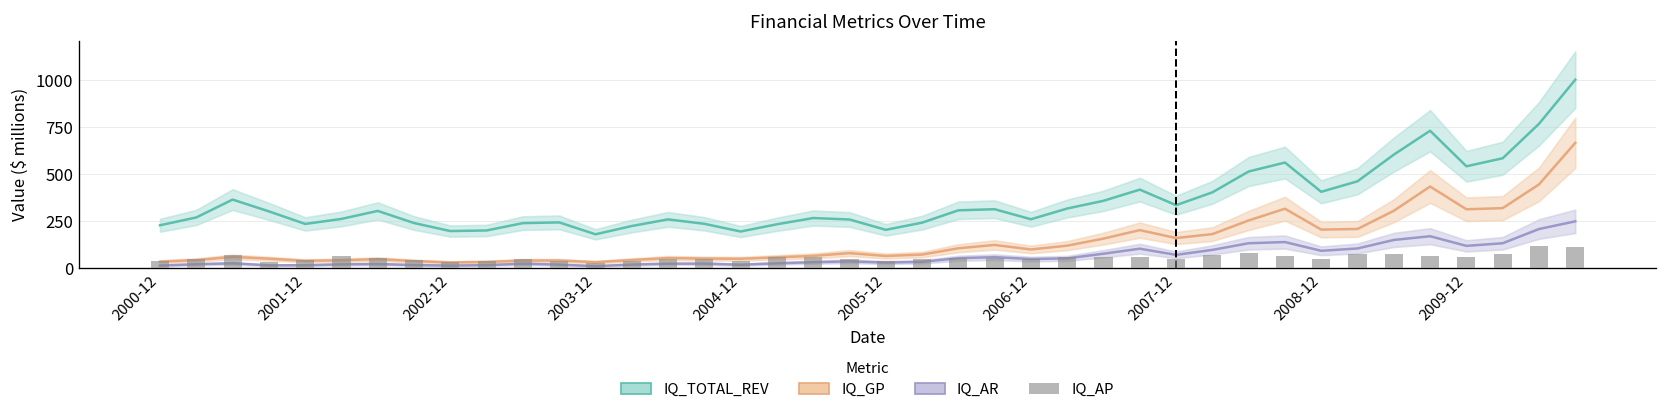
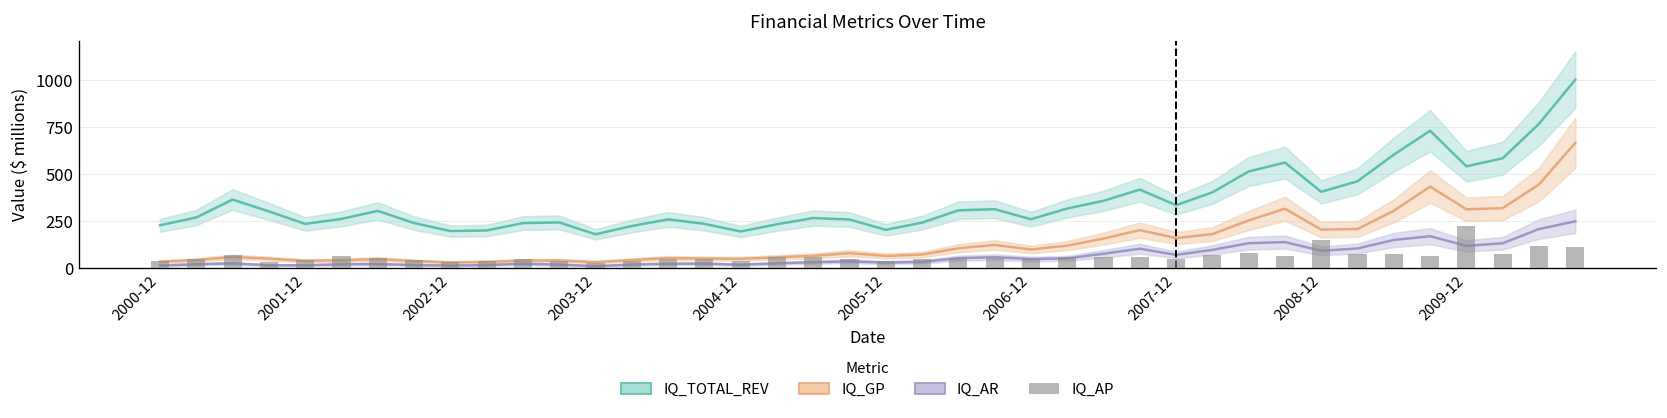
IQ_AP, 2008-12: 50 -> 150
IQ_AP, 2009-12: 60 -> 220
